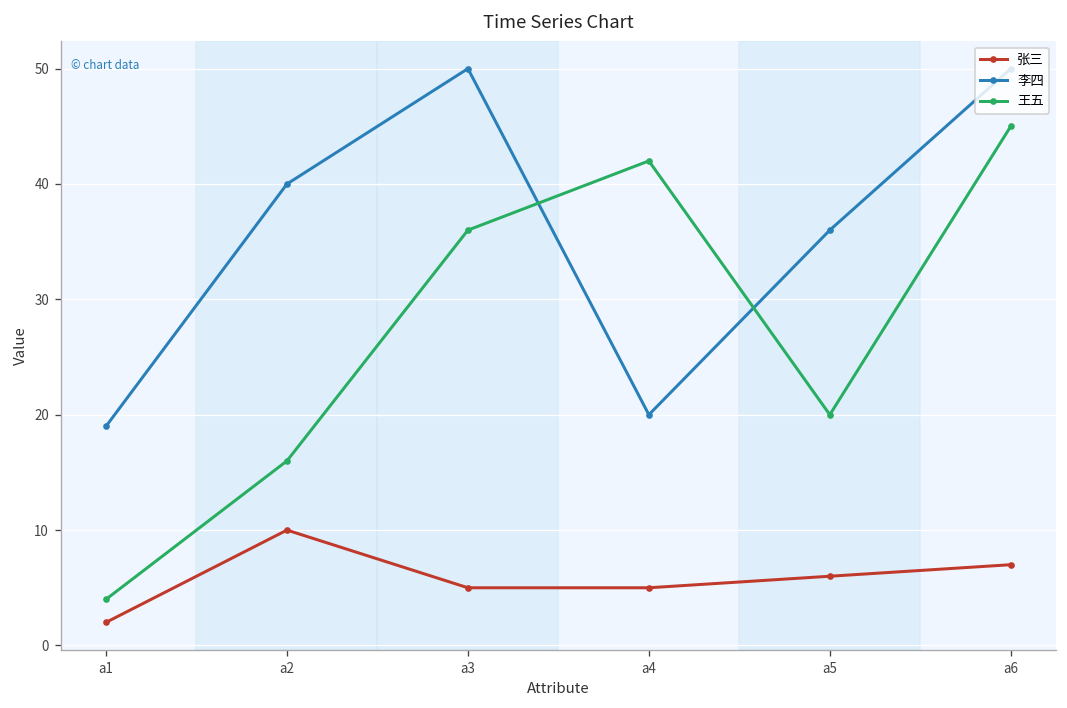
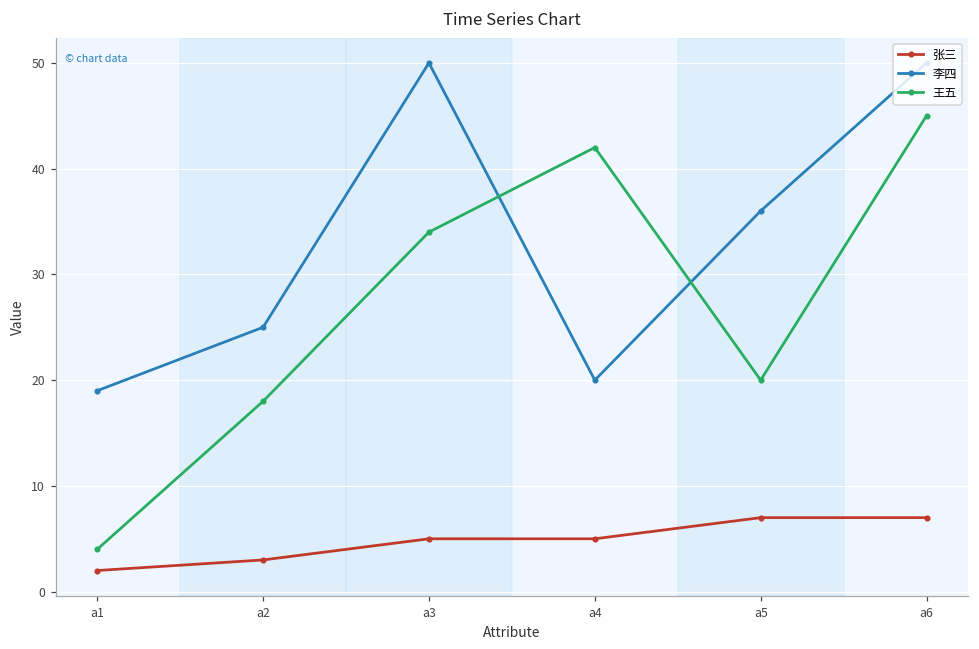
张三, a2: 10 -> 3
李四, a2: 40 -> 25
王五, a2: 16 -> 18
王五, a3: 36 -> 34
张三, a5: 6 -> 7
